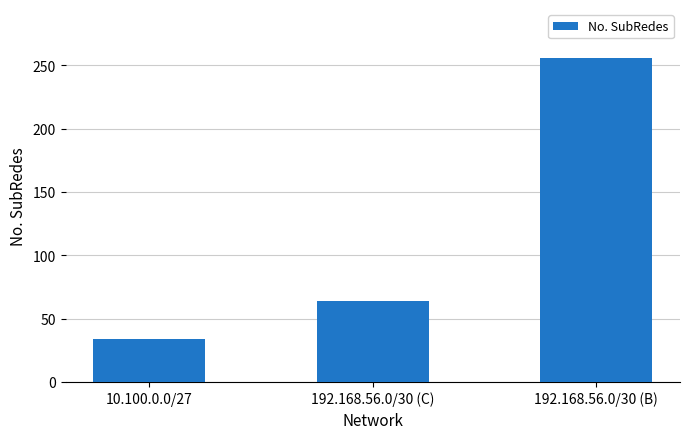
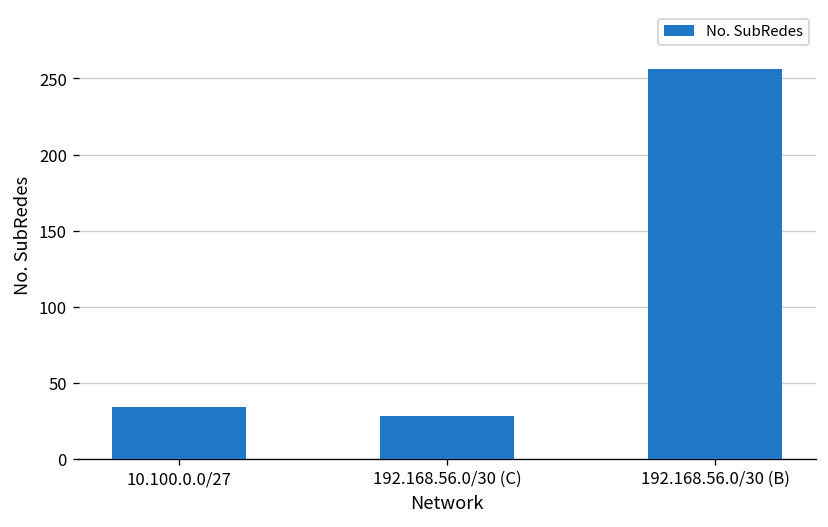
192.168.56.0/30 (C): 64 -> 28
